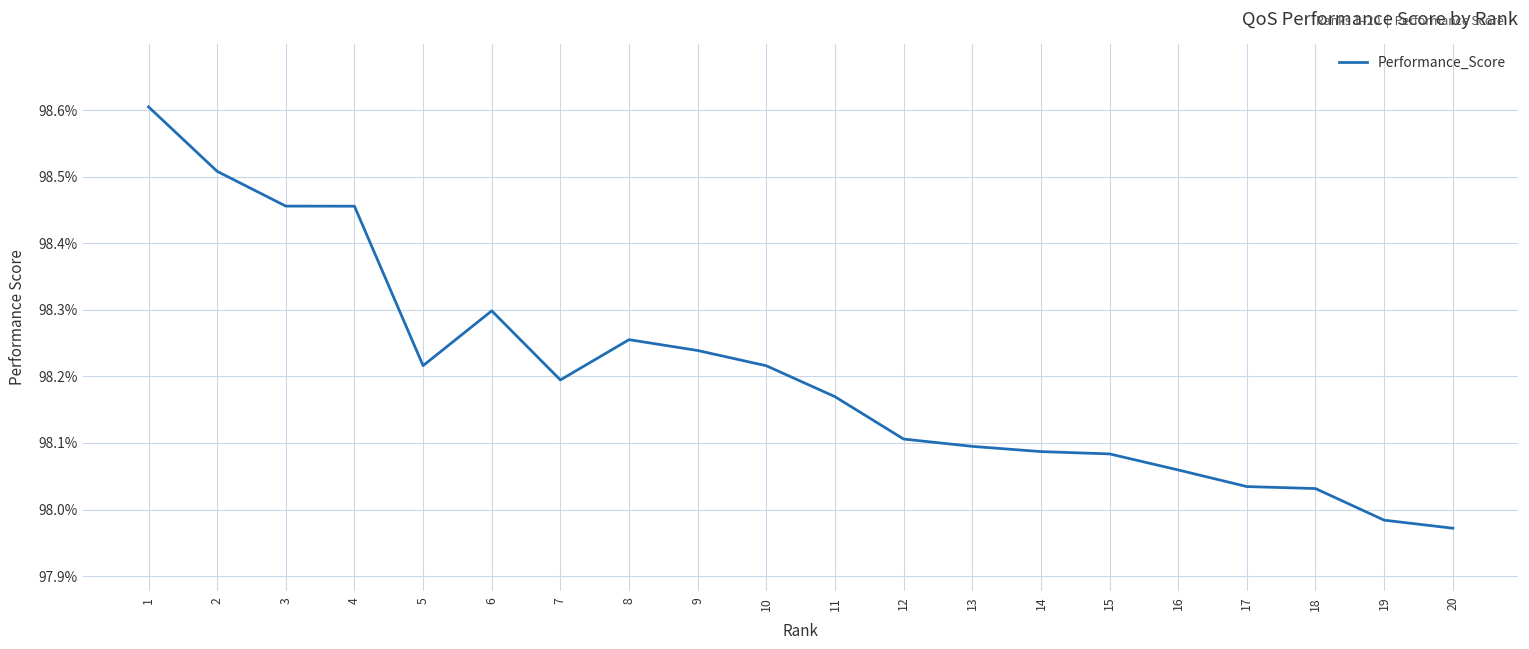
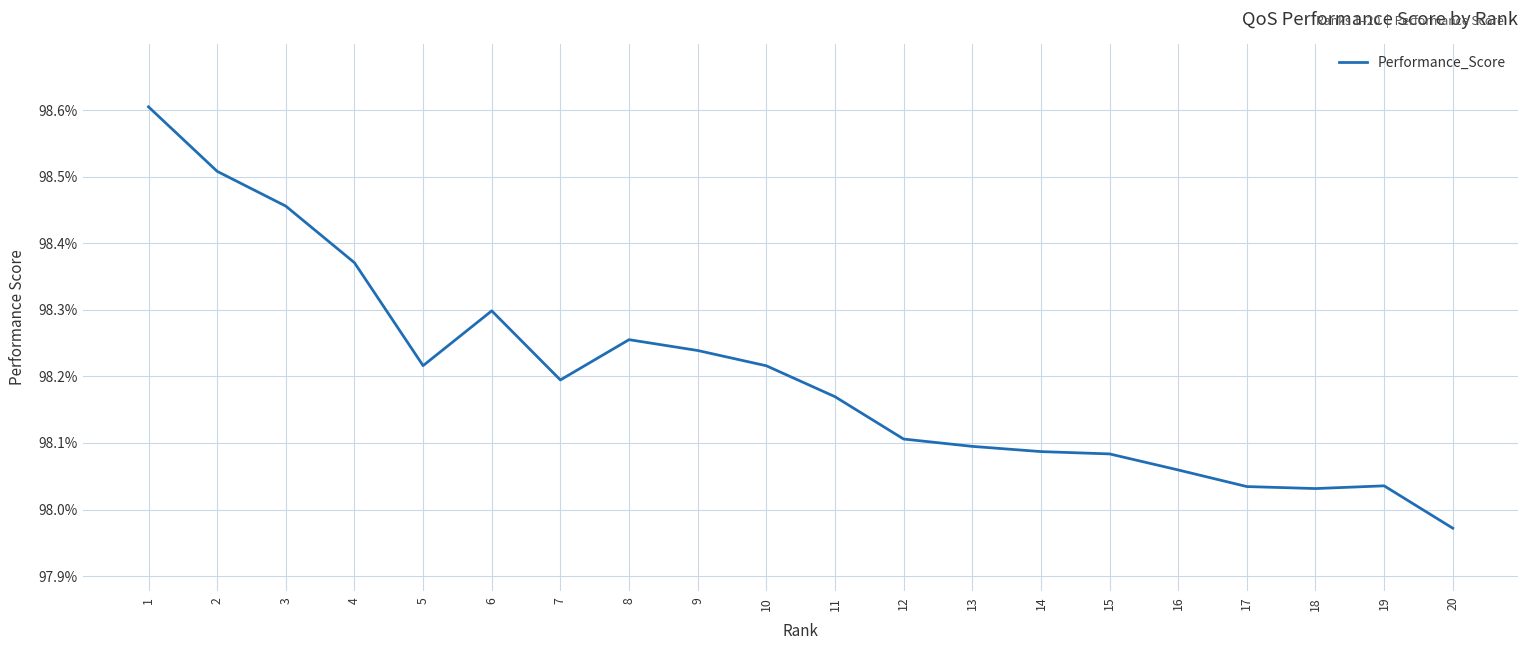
4: 98.46% -> 98.37%
19: 97.98% -> 98.04%
